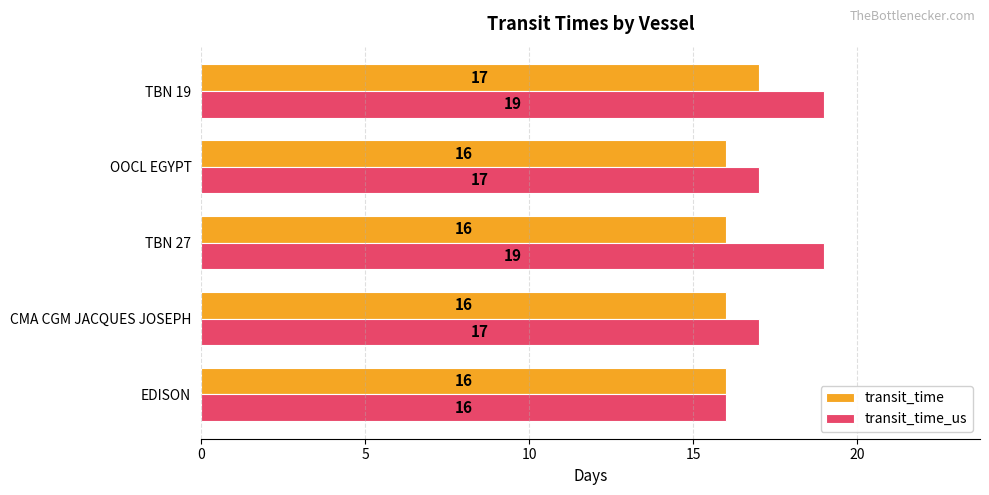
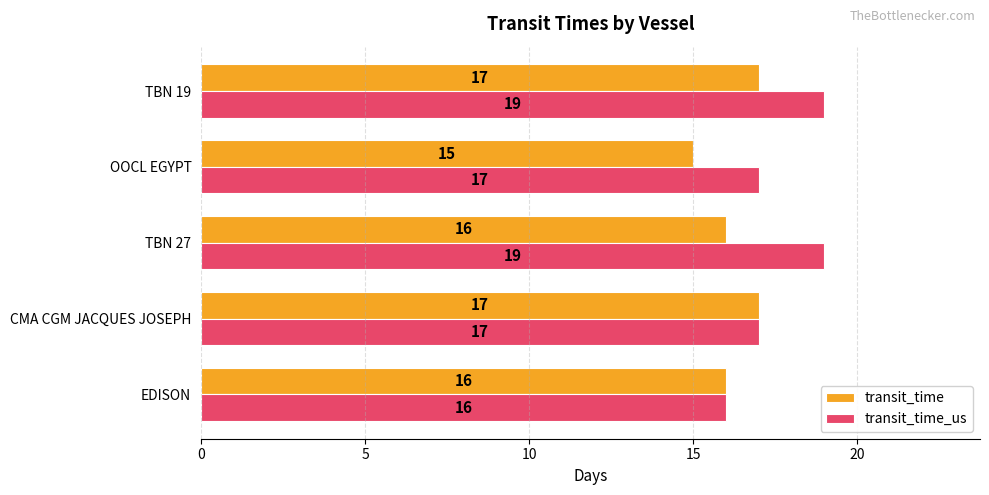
transit_time, OOCL EGYPT: 16 -> 15
transit_time, CMA CGM JACQUES JOSEPH: 16 -> 17
